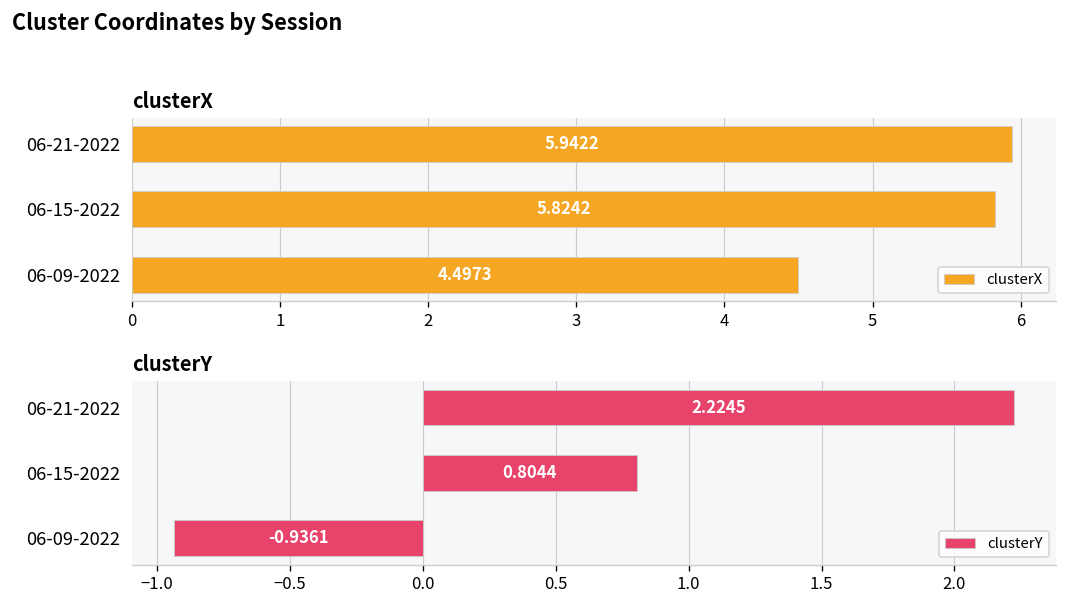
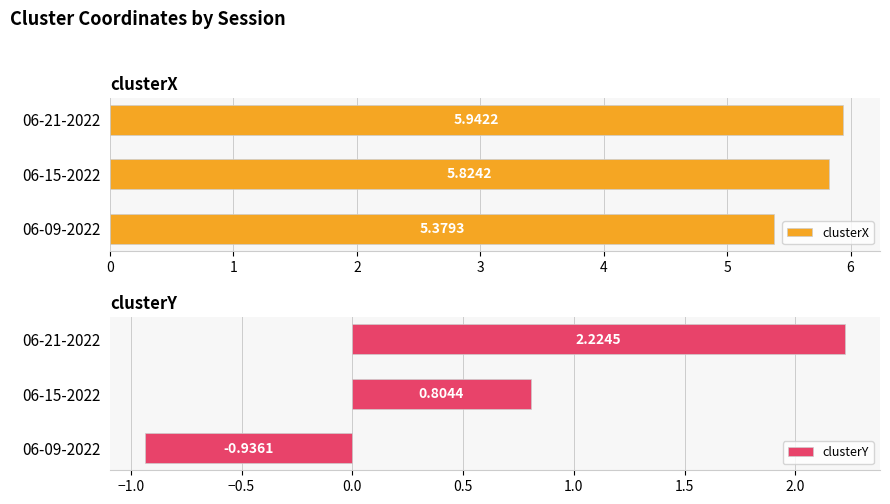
clusterX, 06-09-2022: 4.4973 -> 5.3793
